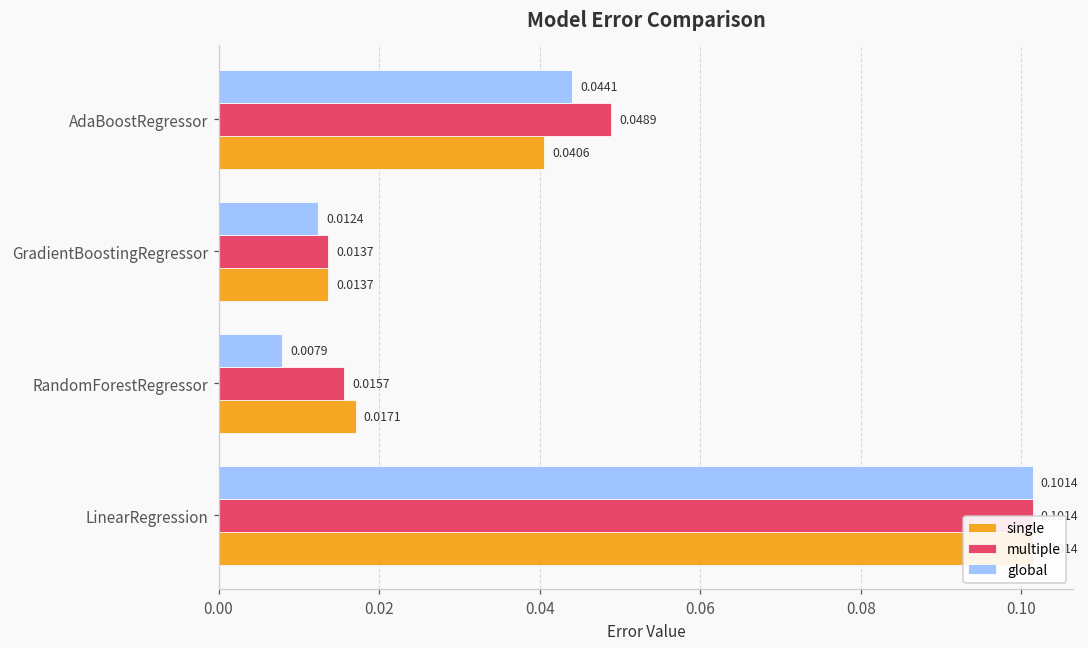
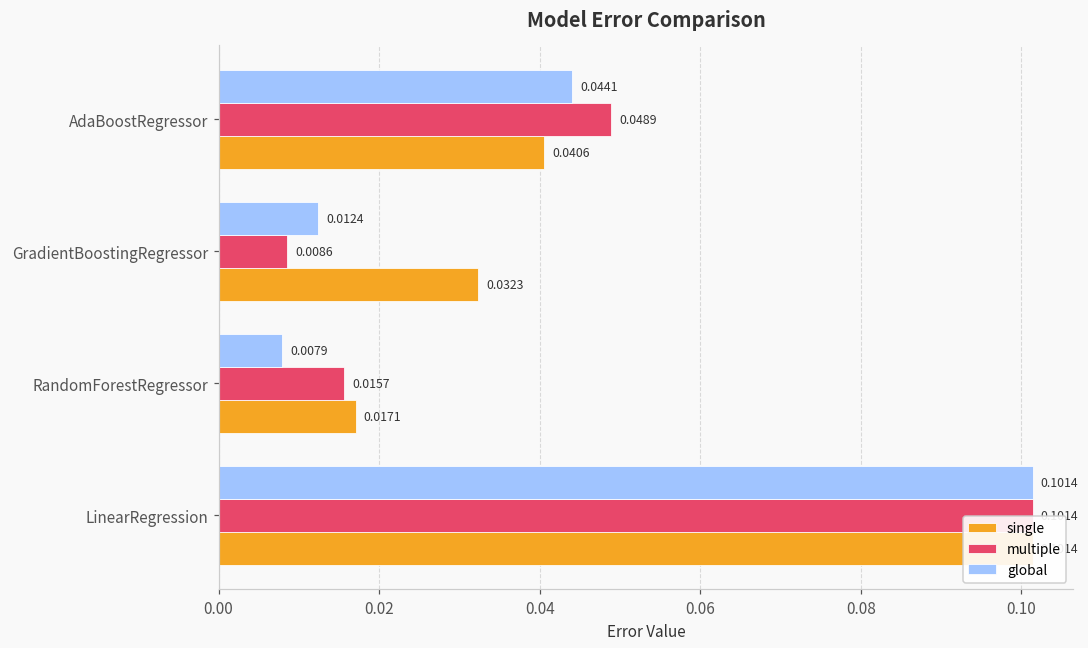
multiple, GradientBoostingRegressor: 0.0137 -> 0.0086
single, GradientBoostingRegressor: 0.0137 -> 0.0323
